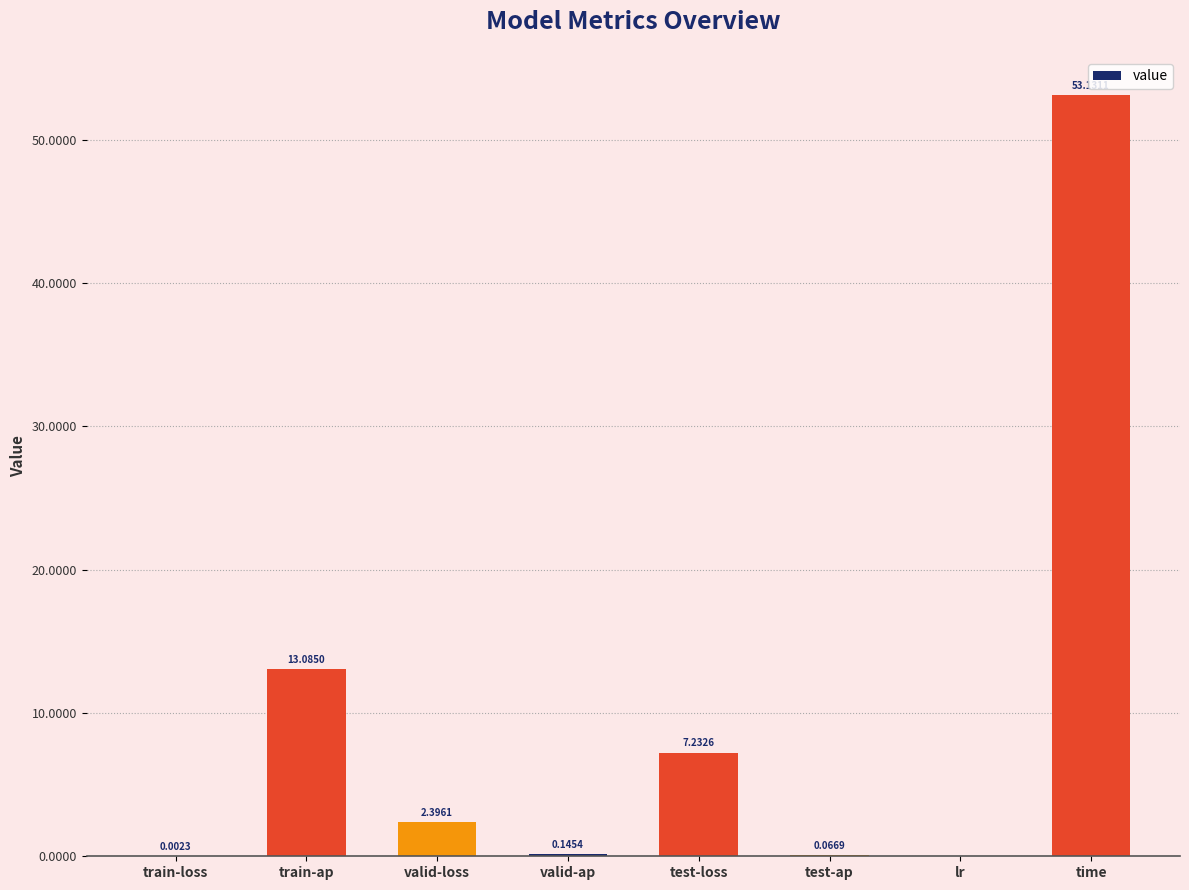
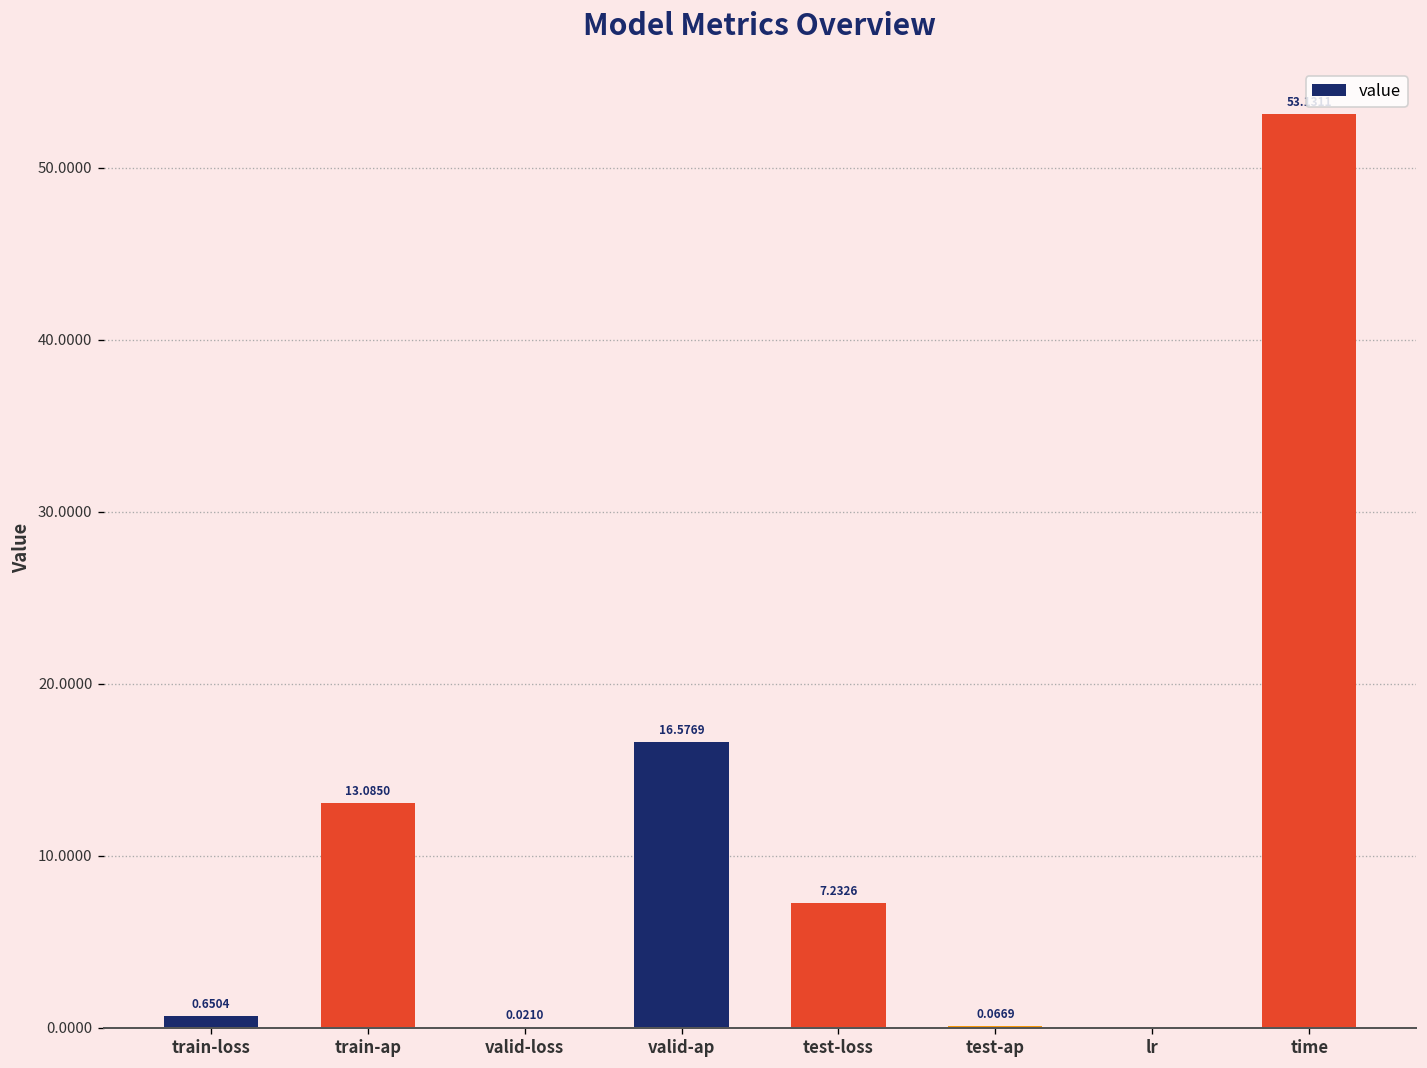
train-loss: 0.0023 -> 0.6504
valid-loss: 2.3961 -> 0.0210
valid-ap: 0.1454 -> 16.5769
